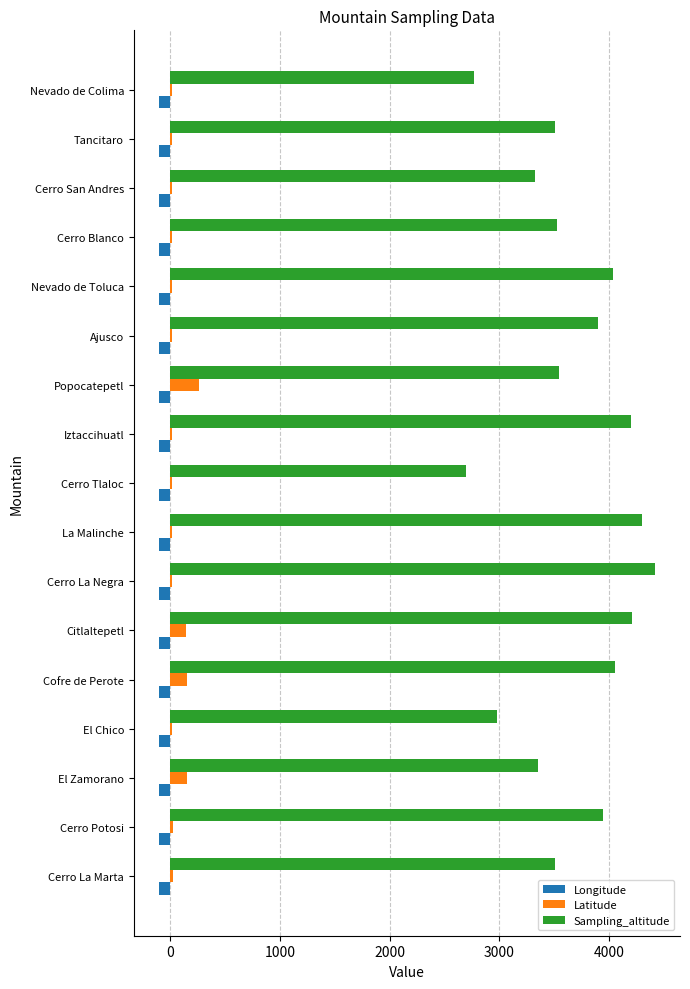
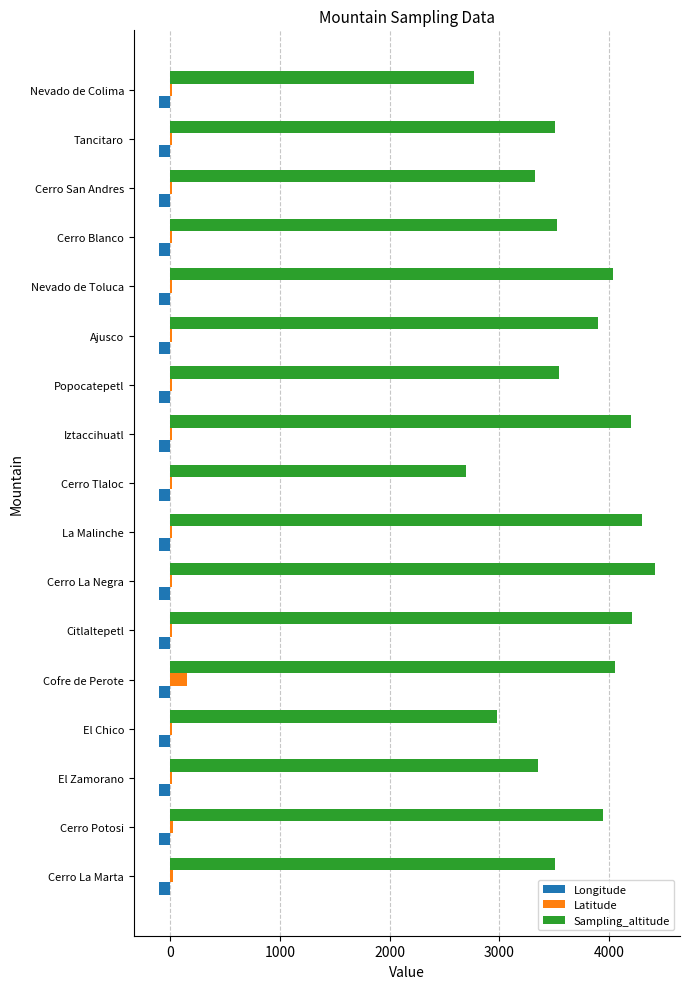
Latitude, Popocatepetl: 270 -> 20
Latitude, Citlaltepetl: 150 -> 20
Latitude, El Zamorano: 150 -> 20
